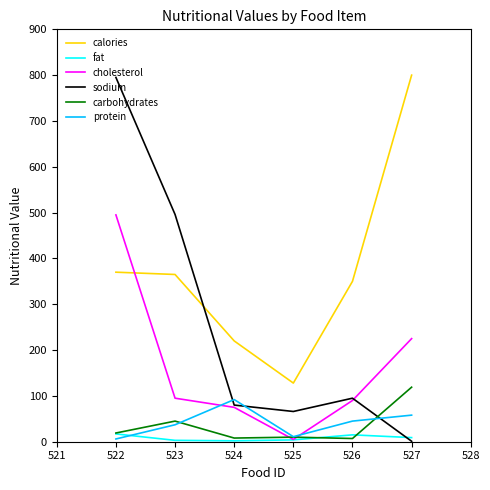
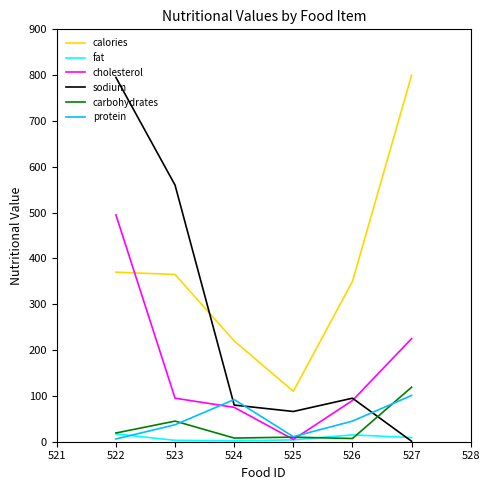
sodium, 523: 500 -> 560
calories, 525: 130 -> 110
protein, 527: 60 -> 100
